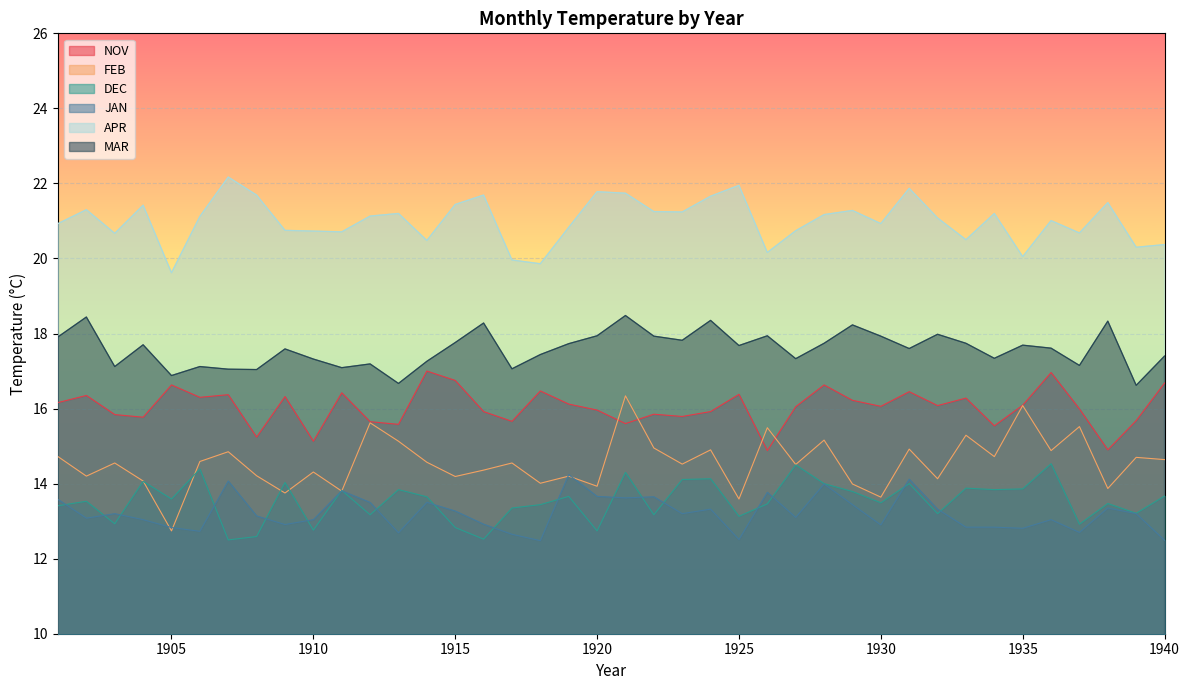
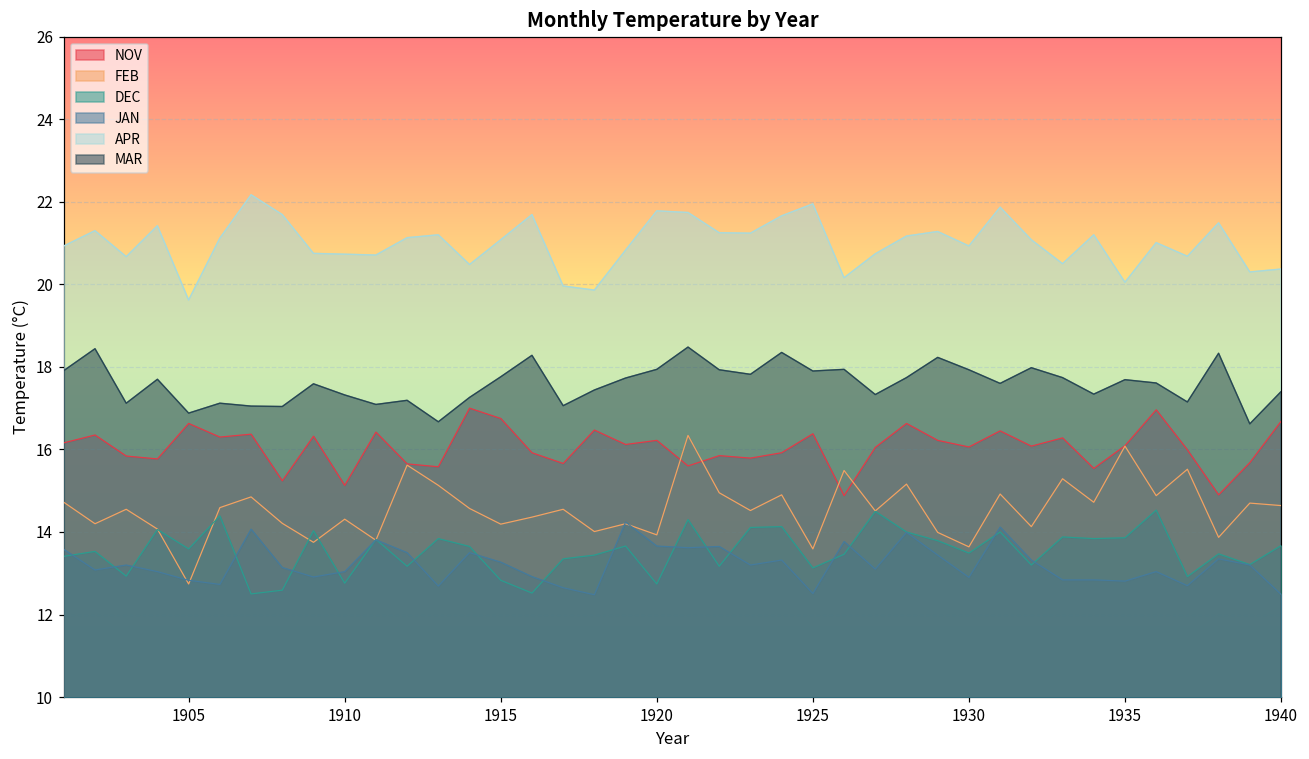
APR, 1915: 21.4 -> 21.1
NOV, 1920: 16.0 -> 16.2
MAR, 1925: 17.7 -> 17.9
